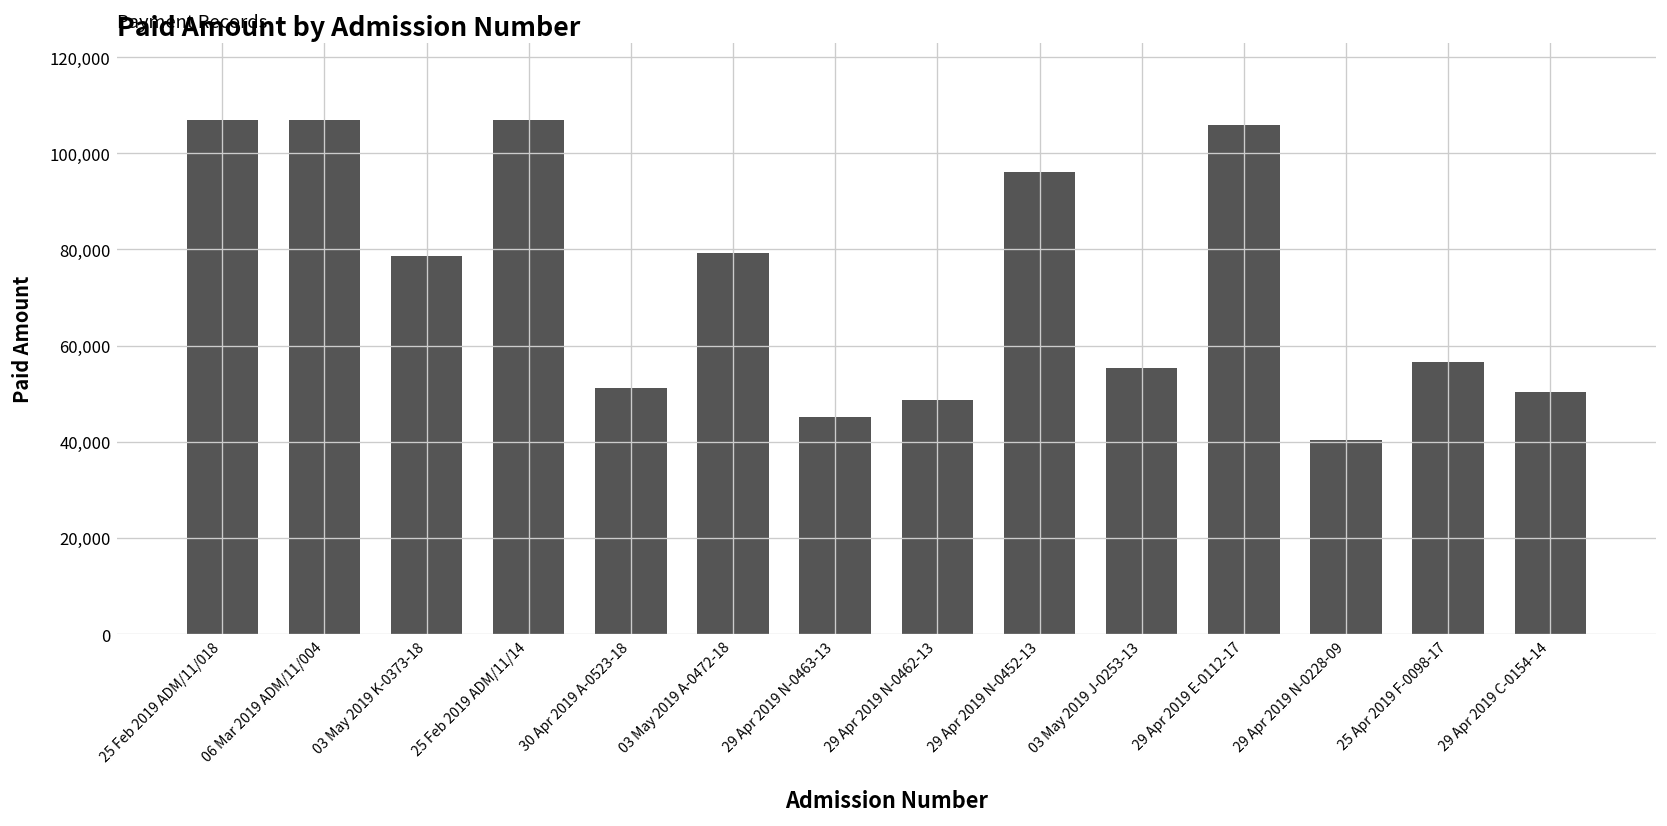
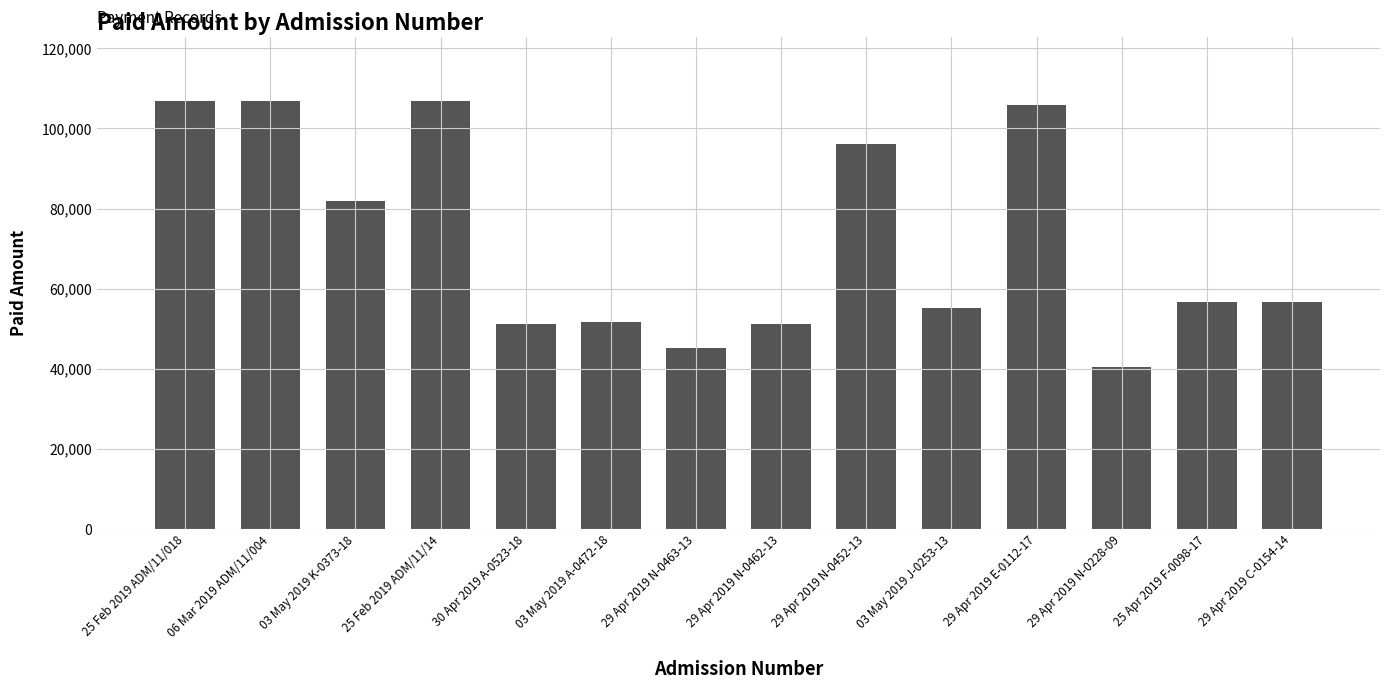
03 May 2019 K-0373-18: 79,000 -> 82,000
03 May 2019 A-0472-18: 79,000 -> 52,000
29 Apr 2019 N-0462-13: 49,000 -> 51,000
29 Apr 2019 C-0154-14: 50,000 -> 57,000
